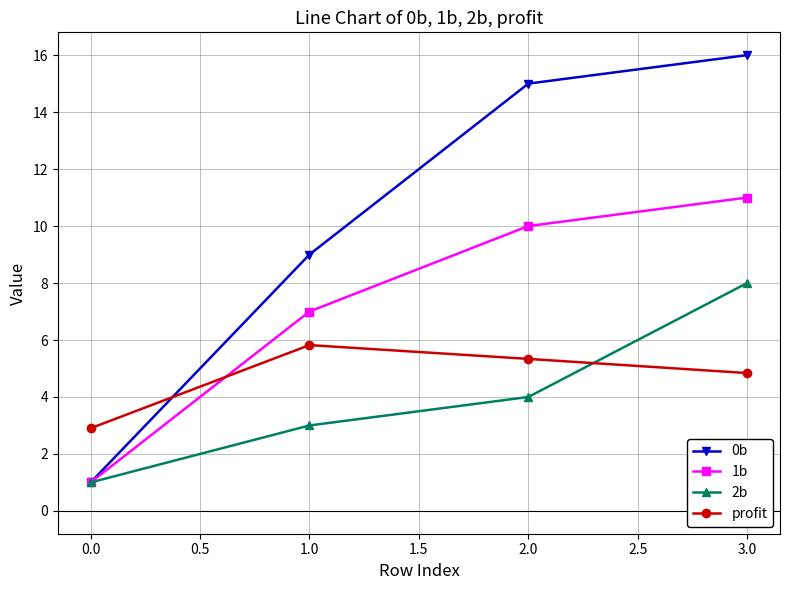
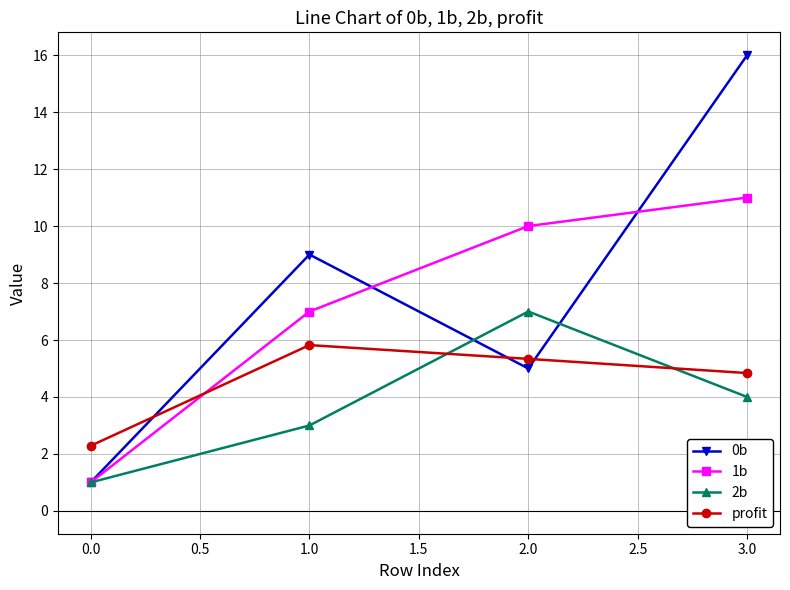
profit, 0.0: 2.9 -> 2.3
0b, 2.0: 15 -> 5
2b, 2.0: 4 -> 7
2b, 3.0: 8 -> 4
